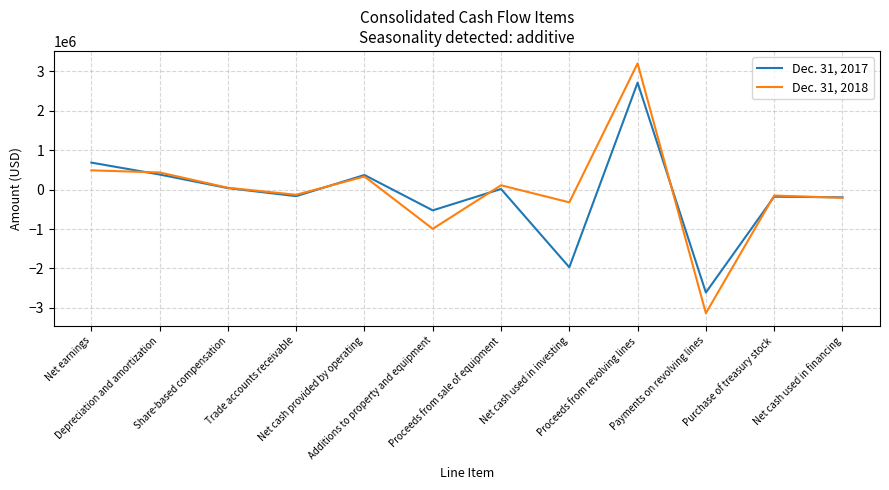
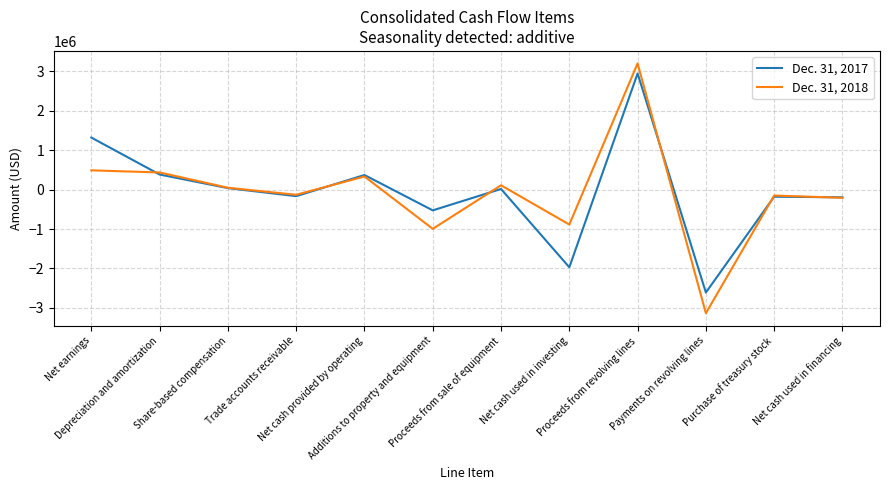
Dec. 31, 2017, Net earnings: 700000 -> 1300000
Dec. 31, 2018, Net cash used in investing: -300000 -> -900000
Dec. 31, 2017, Proceeds from revolving lines: 2700000 -> 2900000
